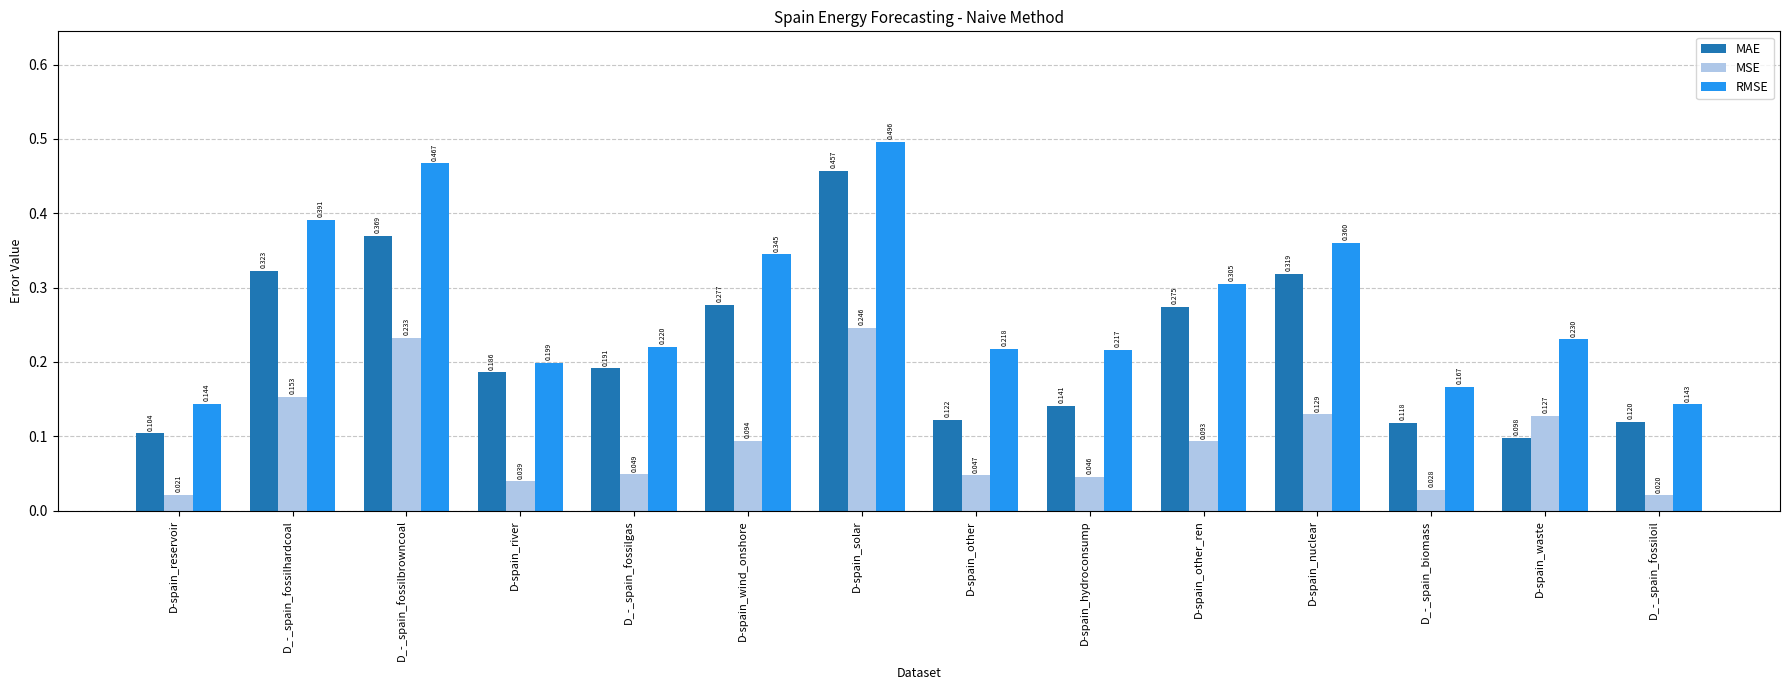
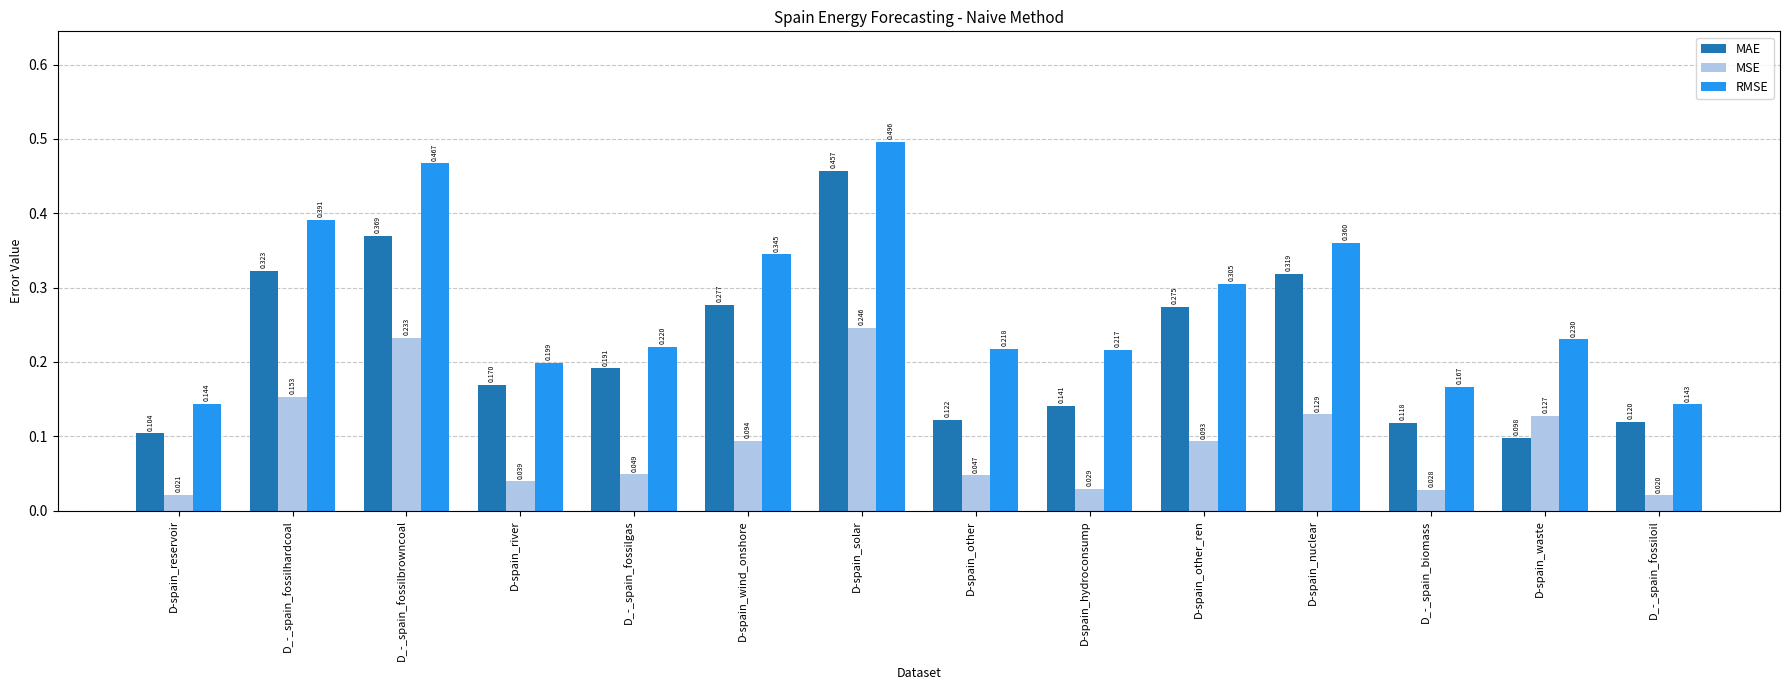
MAE, D-spain_river: 0.186 -> 0.170
MSE, D-spain_hydroconsump: 0.046 -> 0.029
